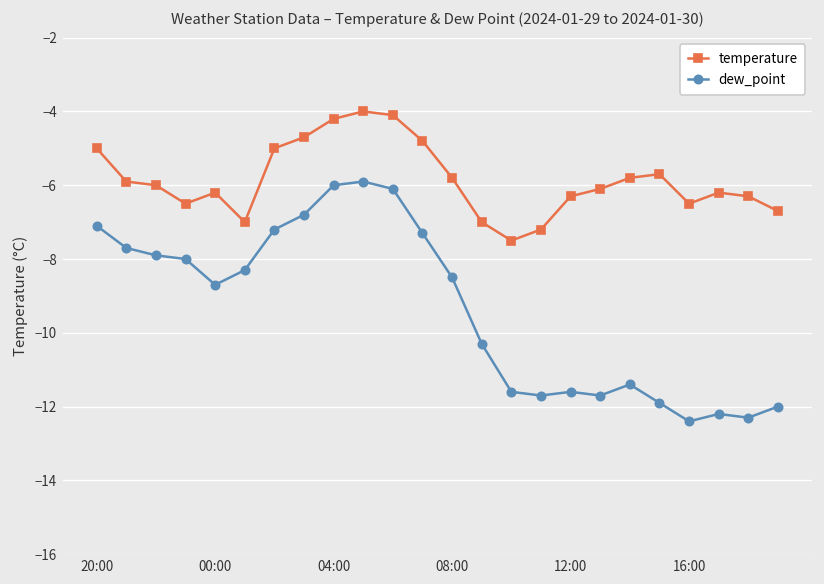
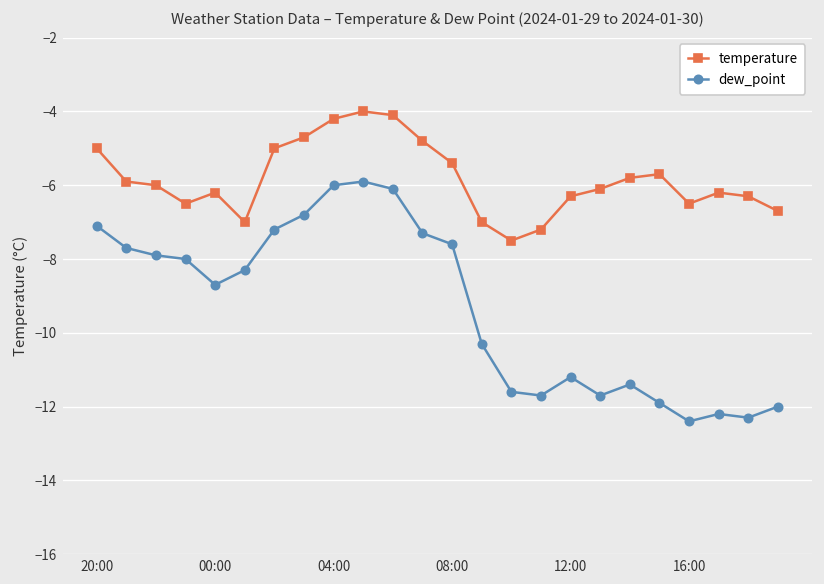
temperature, 08:00: -5.8 -> -5.4
dew_point, 08:00: -8.5 -> -7.6
dew_point, 12:00: -11.6 -> -11.2
